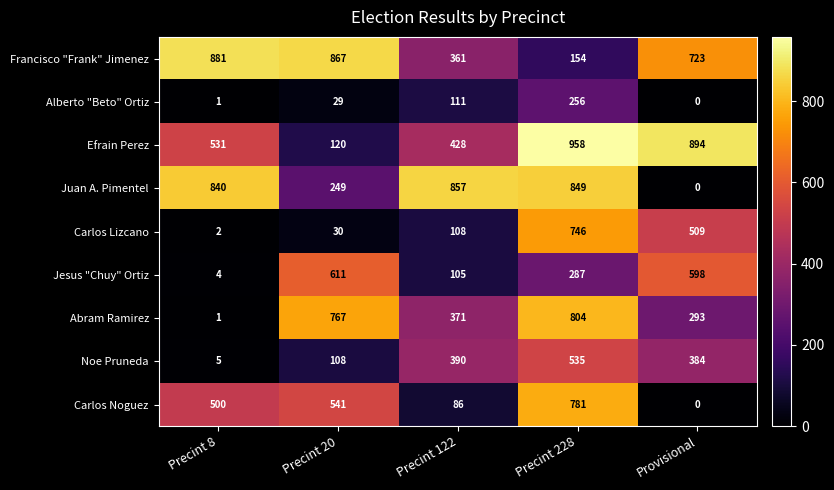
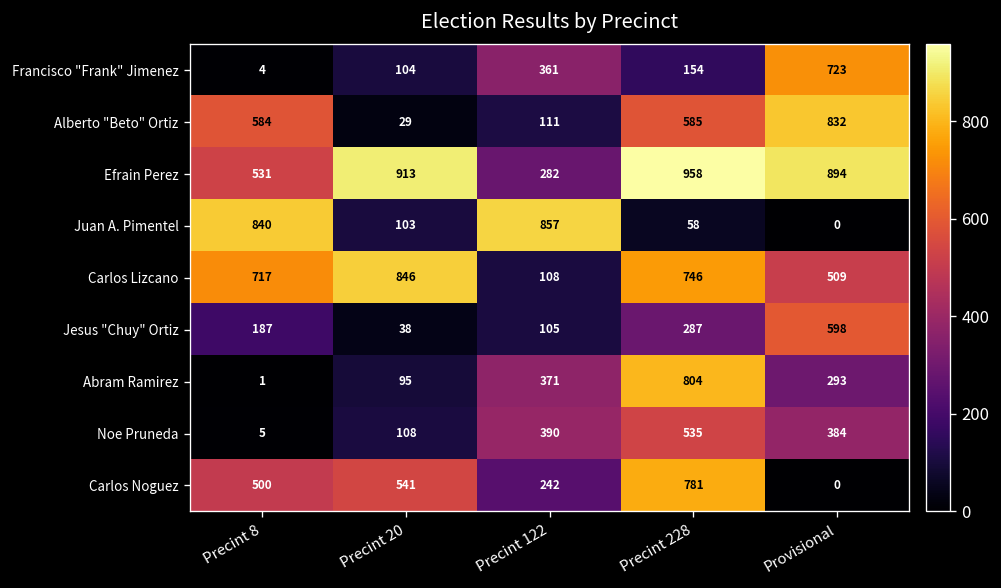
Francisco "Frank" Jimenez, Precint 8: 881 -> 4
Francisco "Frank" Jimenez, Precint 20: 867 -> 104
Alberto "Beto" Ortiz, Precint 8: 1 -> 584
Alberto "Beto" Ortiz, Precint 228: 256 -> 585
Alberto "Beto" Ortiz, Provisional: 0 -> 832
Efrain Perez, Precint 20: 120 -> 913
Efrain Perez, Precint 122: 428 -> 282
Juan A. Pimentel, Precint 20: 249 -> 103
Juan A. Pimentel, Precint 228: 849 -> 58
Carlos Lizcano, Precint 8: 2 -> 717
Carlos Lizcano, Precint 20: 30 -> 846
Jesus "Chuy" Ortiz, Precint 8: 4 -> 187
Jesus "Chuy" Ortiz, Precint 20: 611 -> 38
Abram Ramirez, Precint 20: 767 -> 95
Carlos Noguez, Precint 122: 86 -> 242
